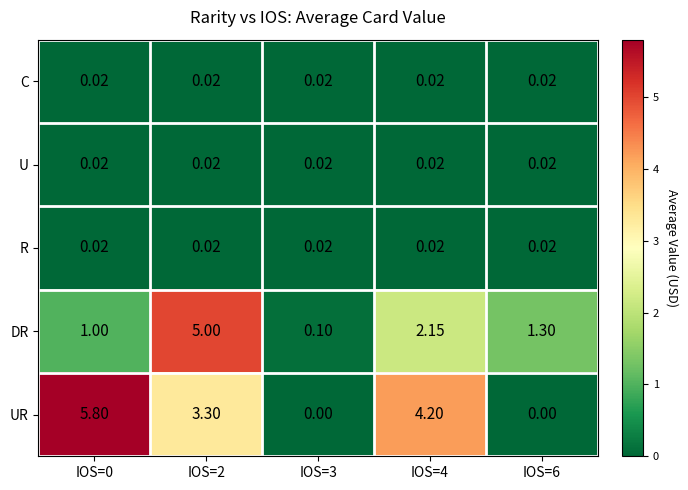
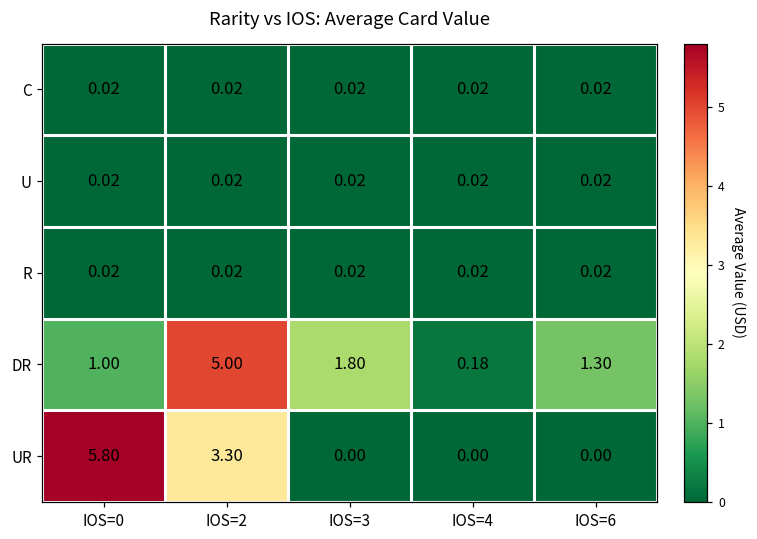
DR, IOS=3: 0.10 -> 1.80
DR, IOS=4: 2.15 -> 0.18
UR, IOS=4: 4.20 -> 0.00
